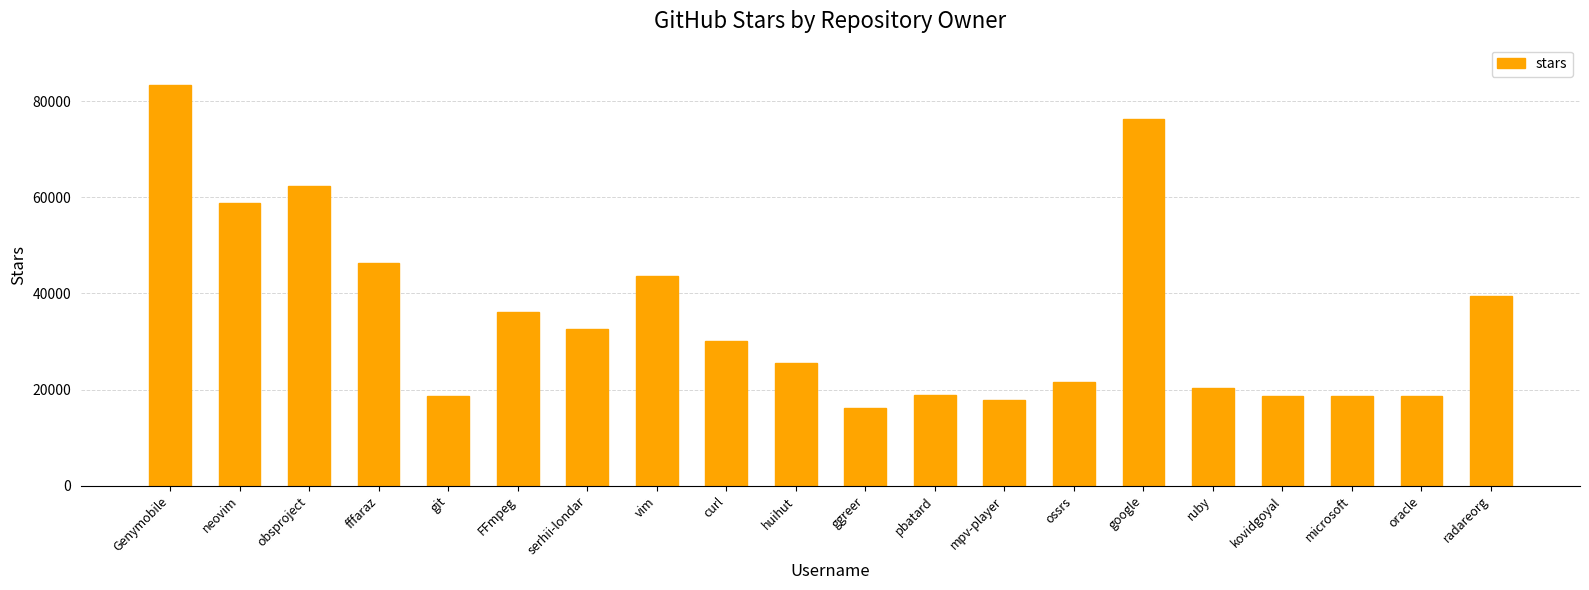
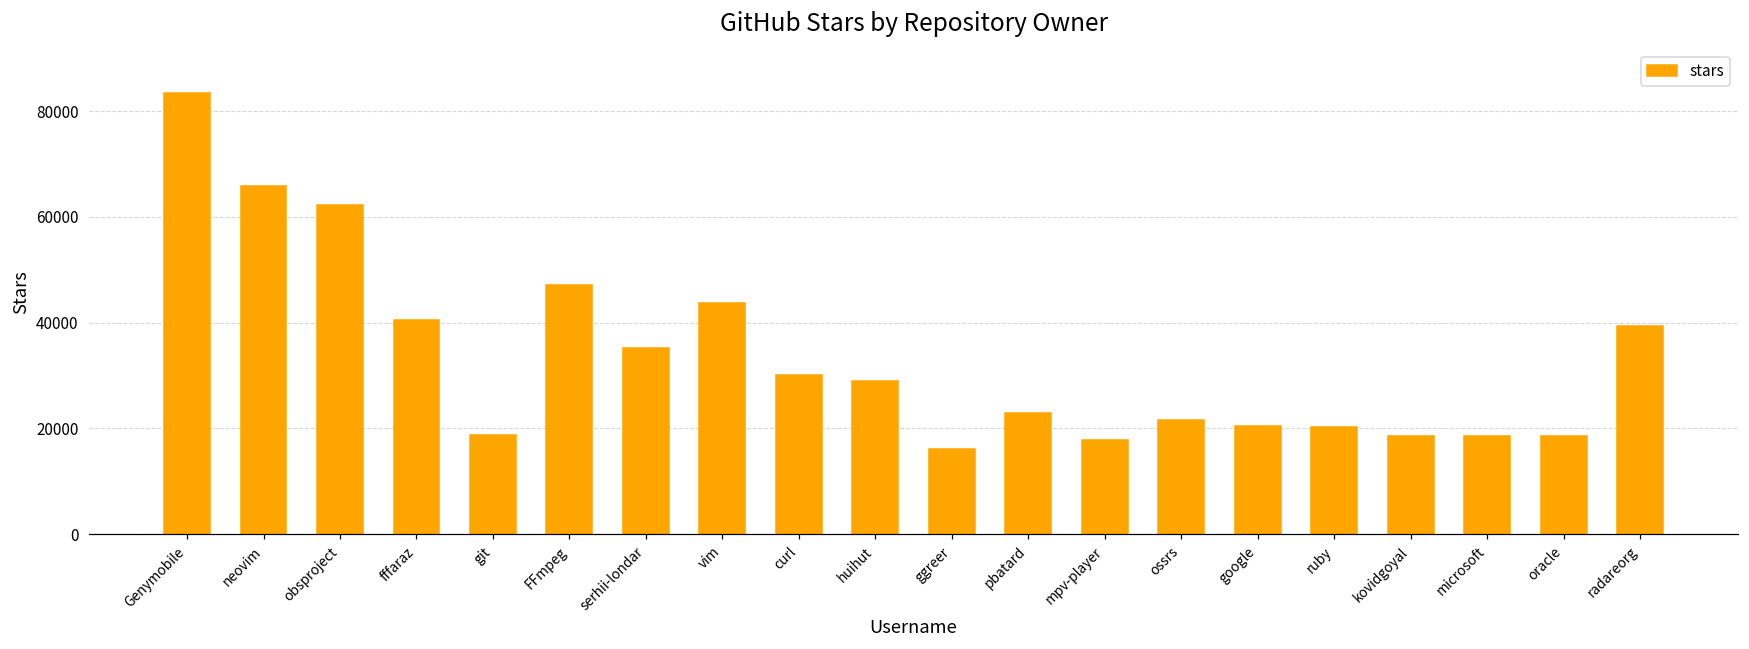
neovim: 59000 -> 66000
fffaraz: 46000 -> 41000
FFmpeg: 36000 -> 47000
serhii-londar: 33000 -> 35000
huihut: 25000 -> 29000
pbatard: 19000 -> 23000
google: 76000 -> 20000
